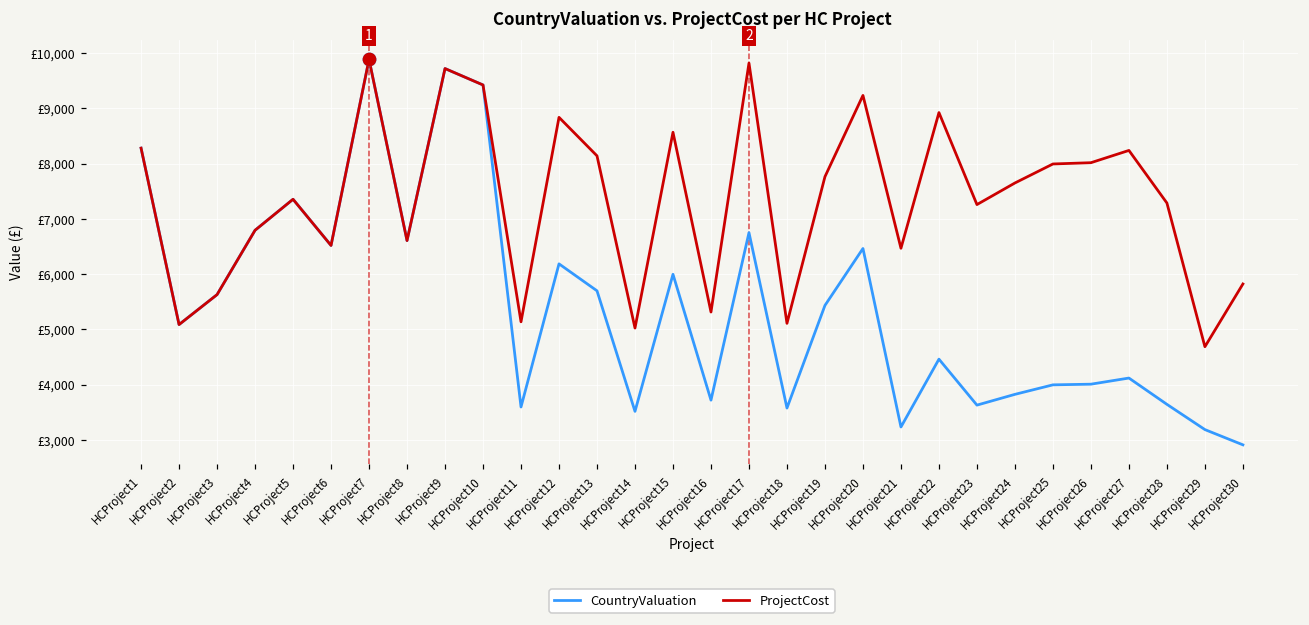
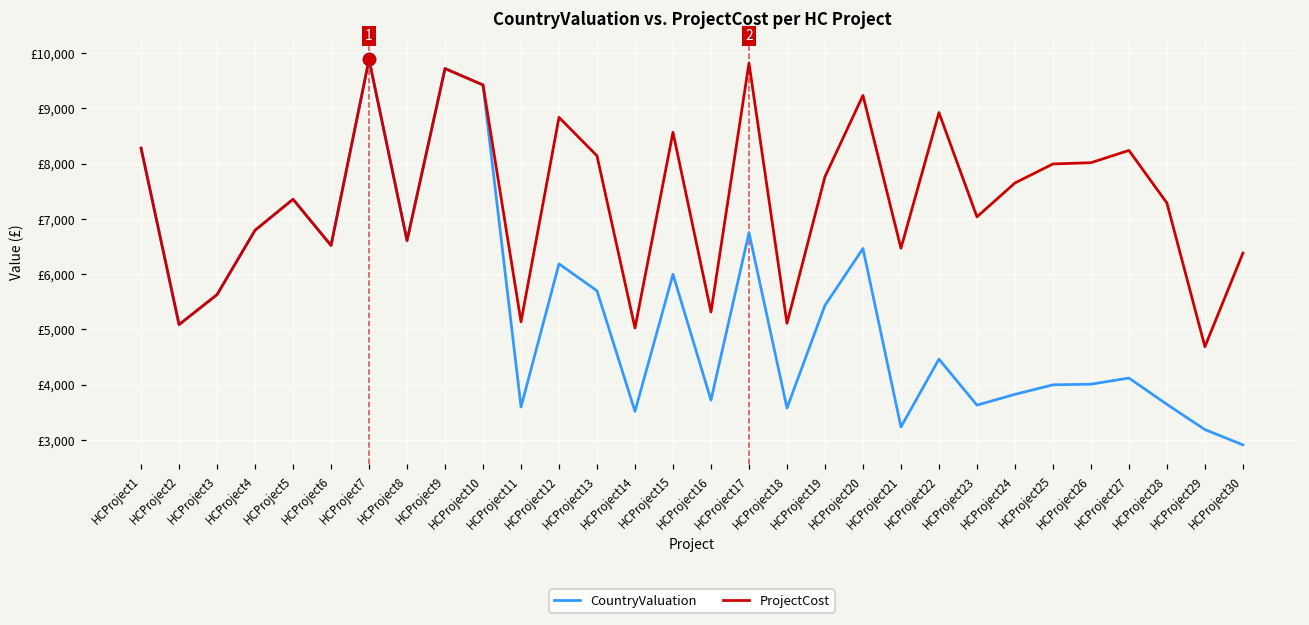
ProjectCost, HCProject23: £7,300 -> £7,000
ProjectCost, HCProject30: £5,800 -> £6,400
